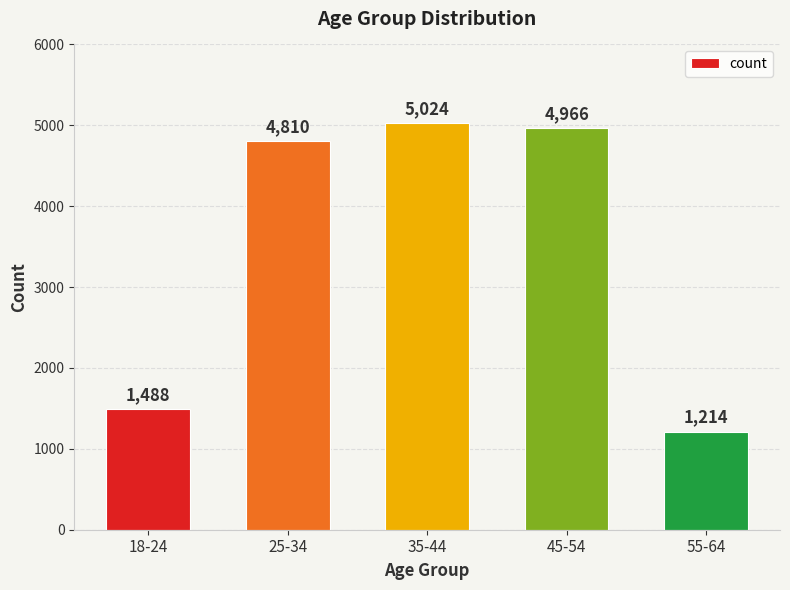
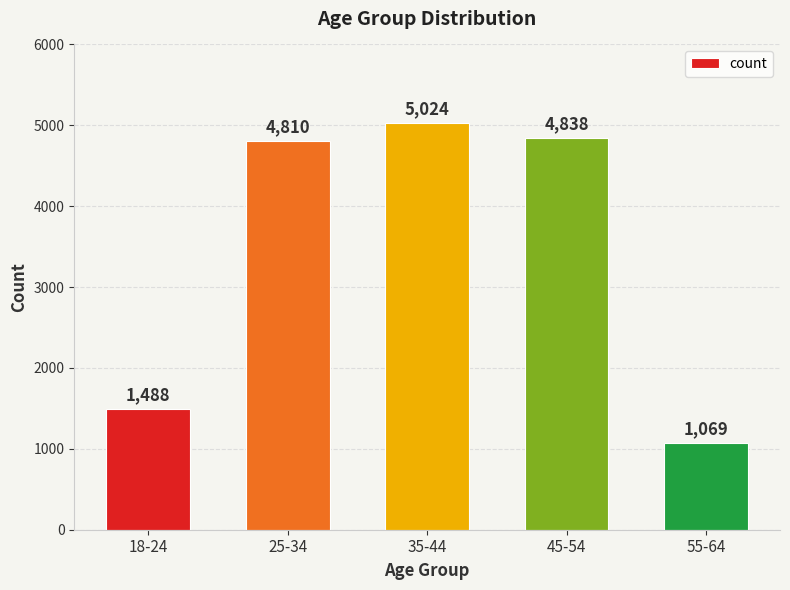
45-54: 4,966 -> 4,838
55-64: 1,214 -> 1,069
